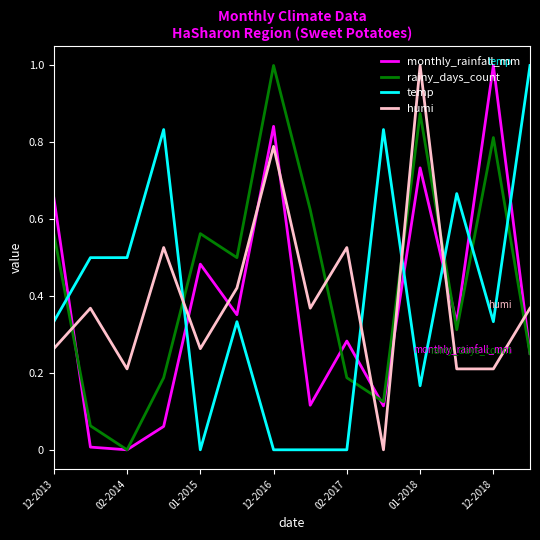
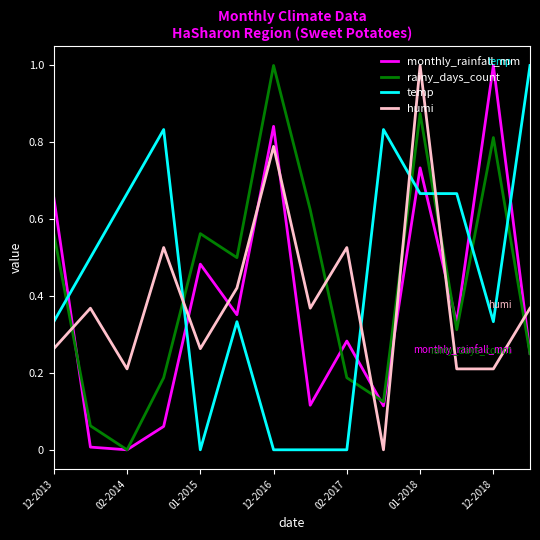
temp, 02-2014: 0.50 -> 0.67
temp, 01-2018: 0.17 -> 0.67
